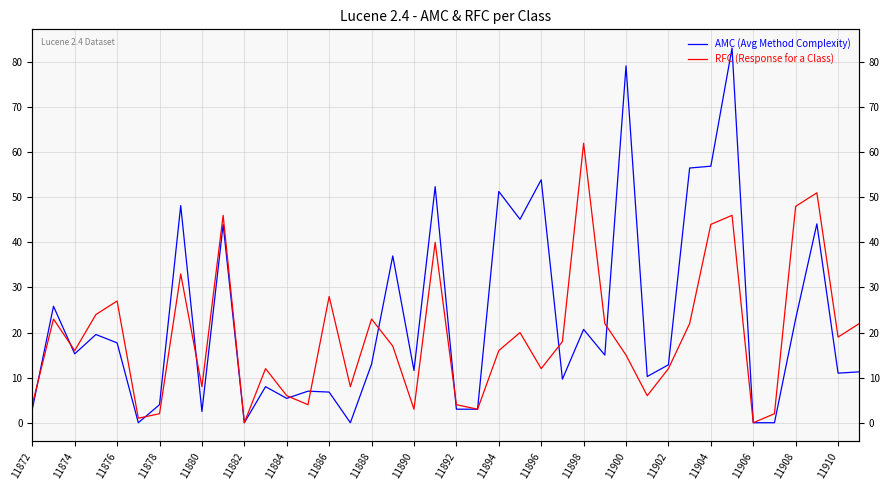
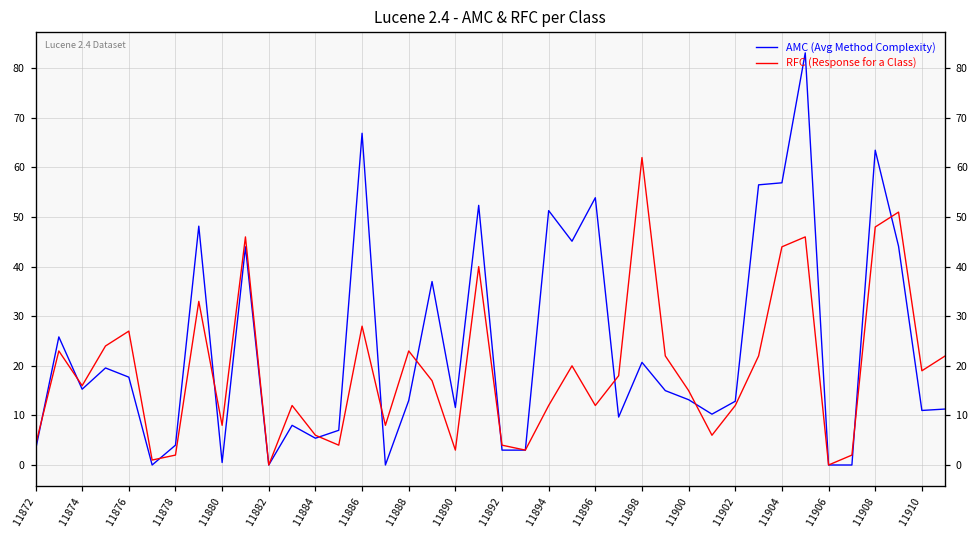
AMC (Avg Method Complexity), 11880: 3 -> 1
AMC (Avg Method Complexity), 11886: 7 -> 67
RFC (Response for a Class), 11894: 16 -> 12
AMC (Avg Method Complexity), 11900: 79 -> 13
AMC (Avg Method Complexity), 11908: 23 -> 63
